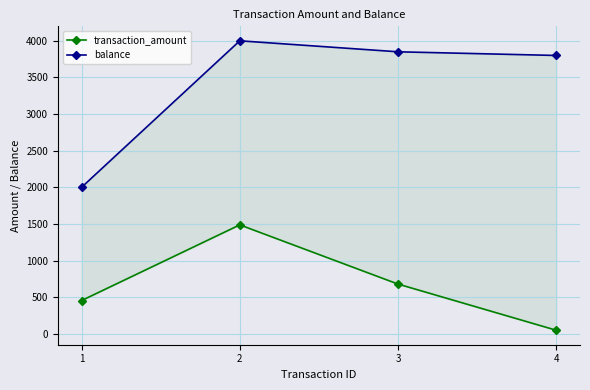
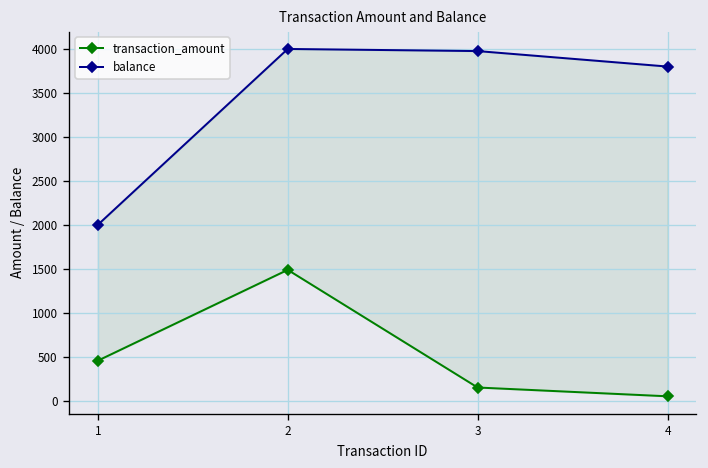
transaction_amount, 3: 700 -> 200
balance, 3: 3900 -> 4000
